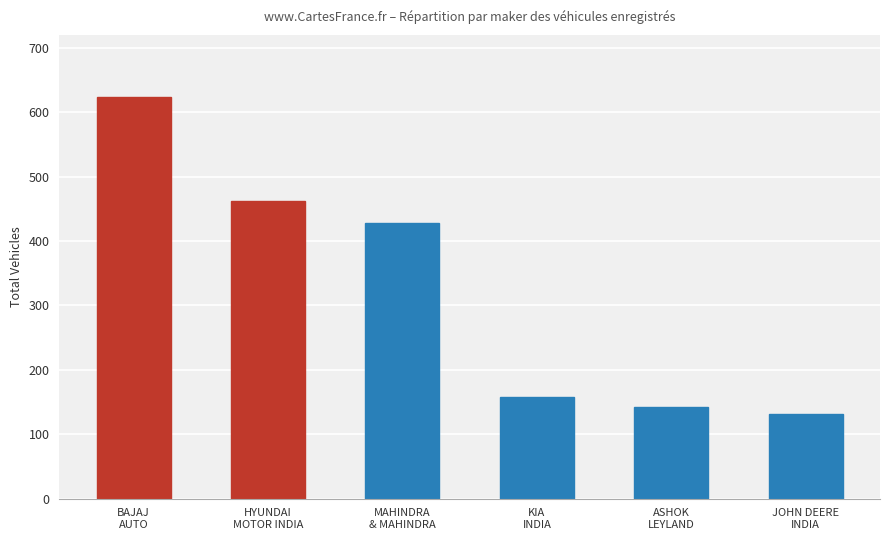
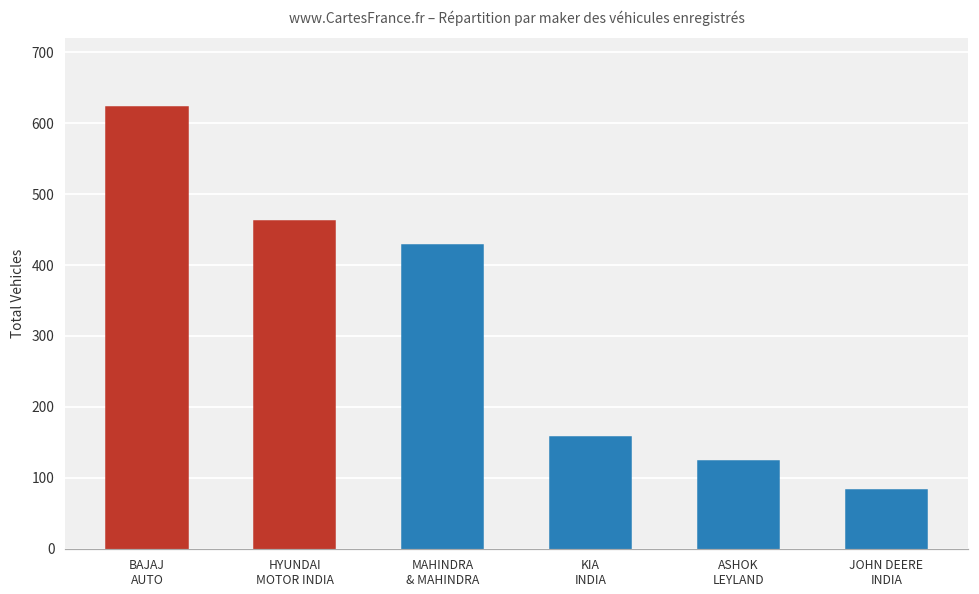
ASHOK LEYLAND: 140 -> 120
JOHN DEERE INDIA: 130 -> 80
